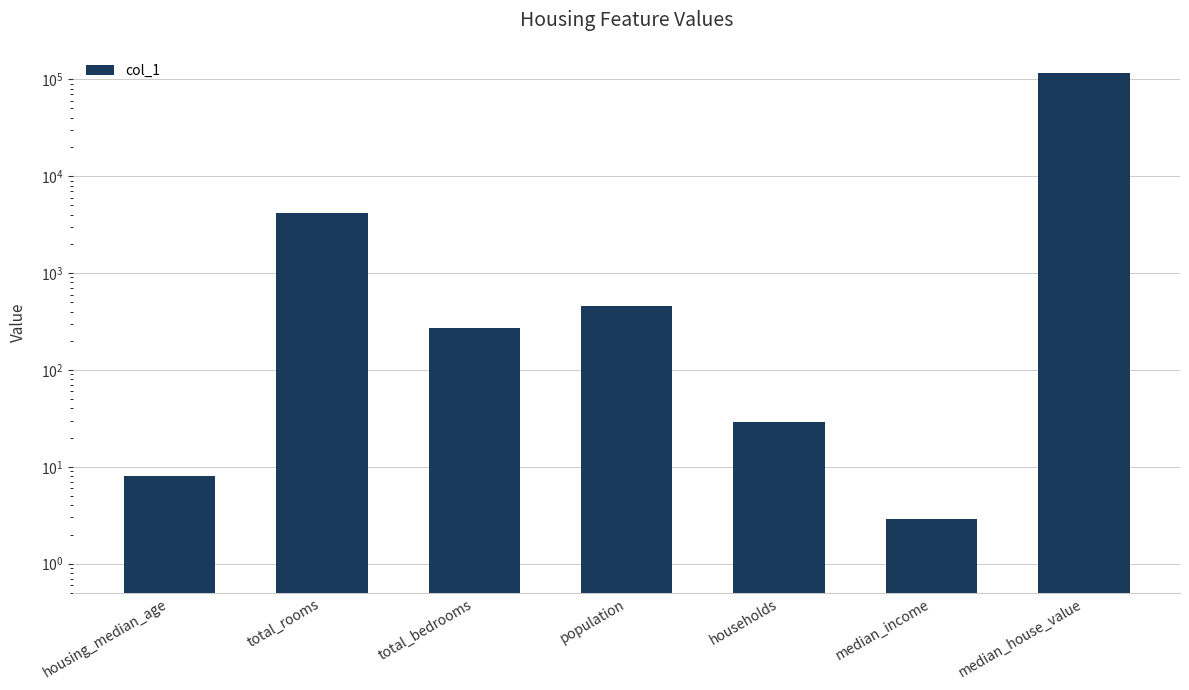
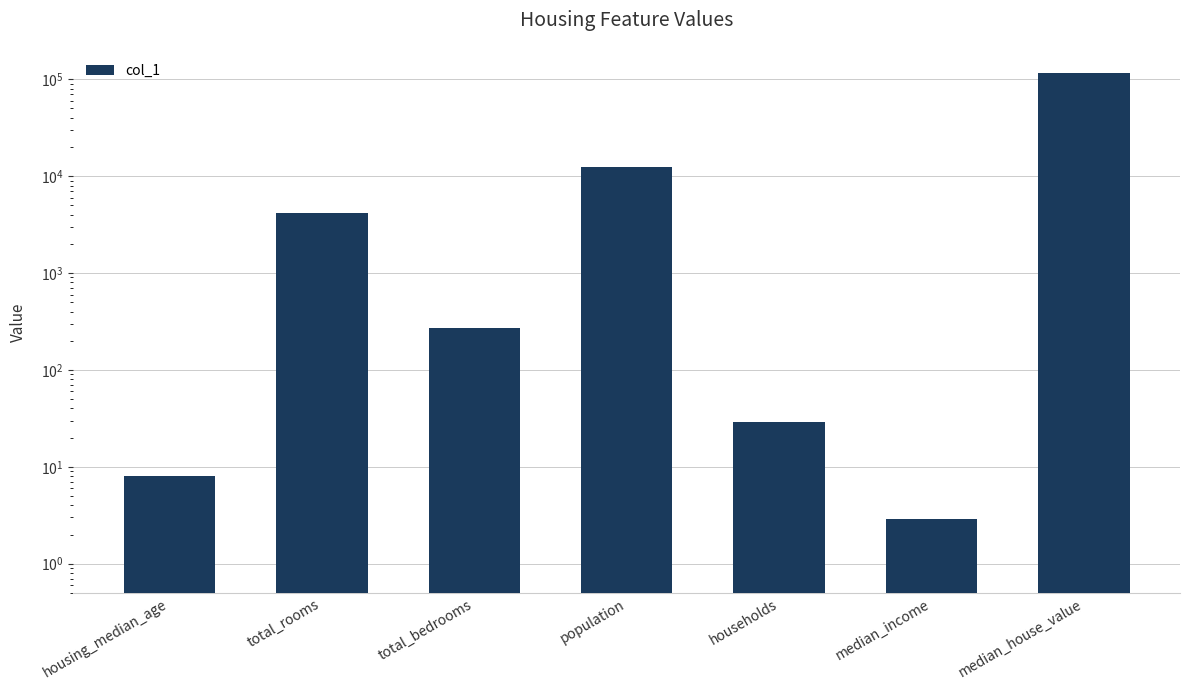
population: 500 -> 12000
